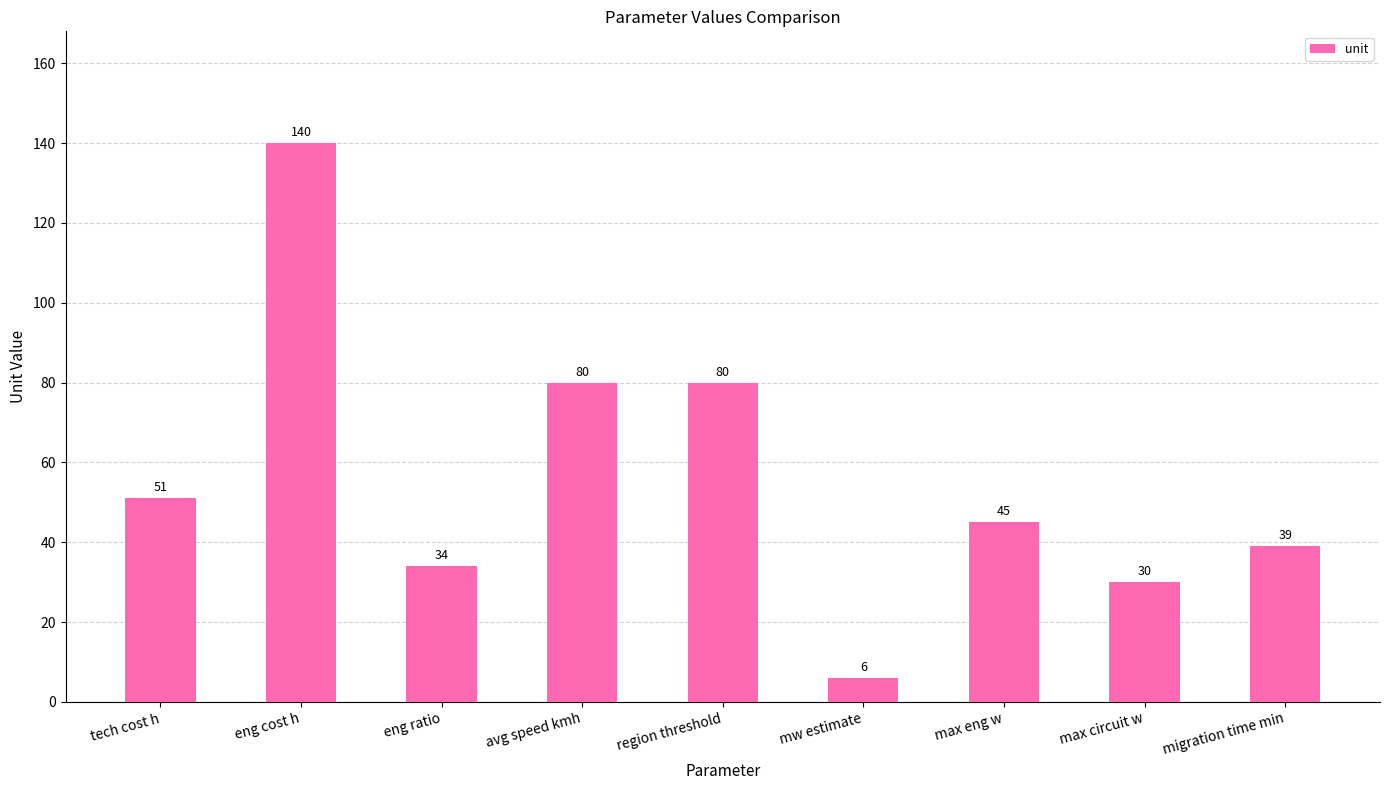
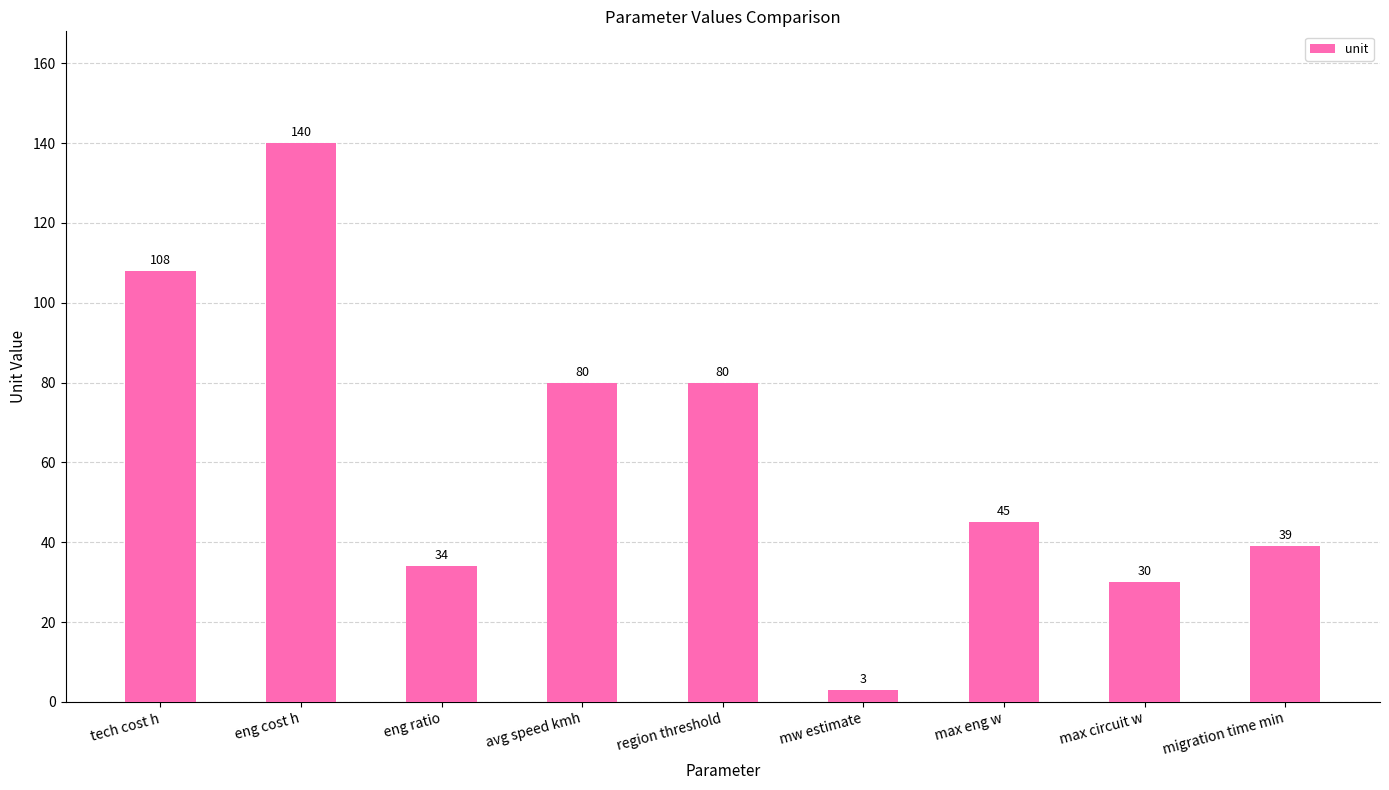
tech cost h: 51 -> 108
mw estimate: 6 -> 3
